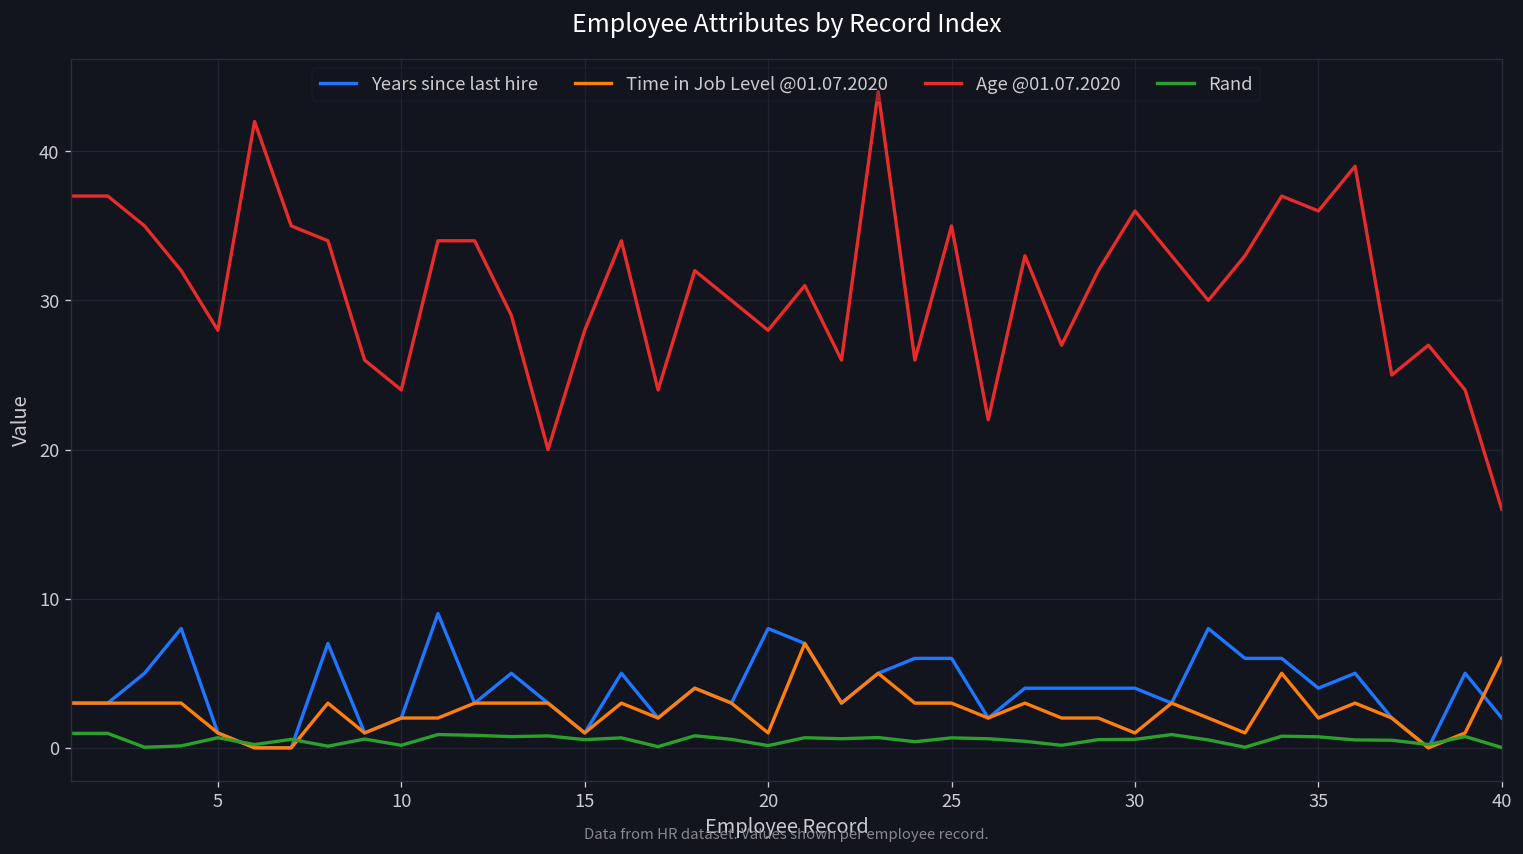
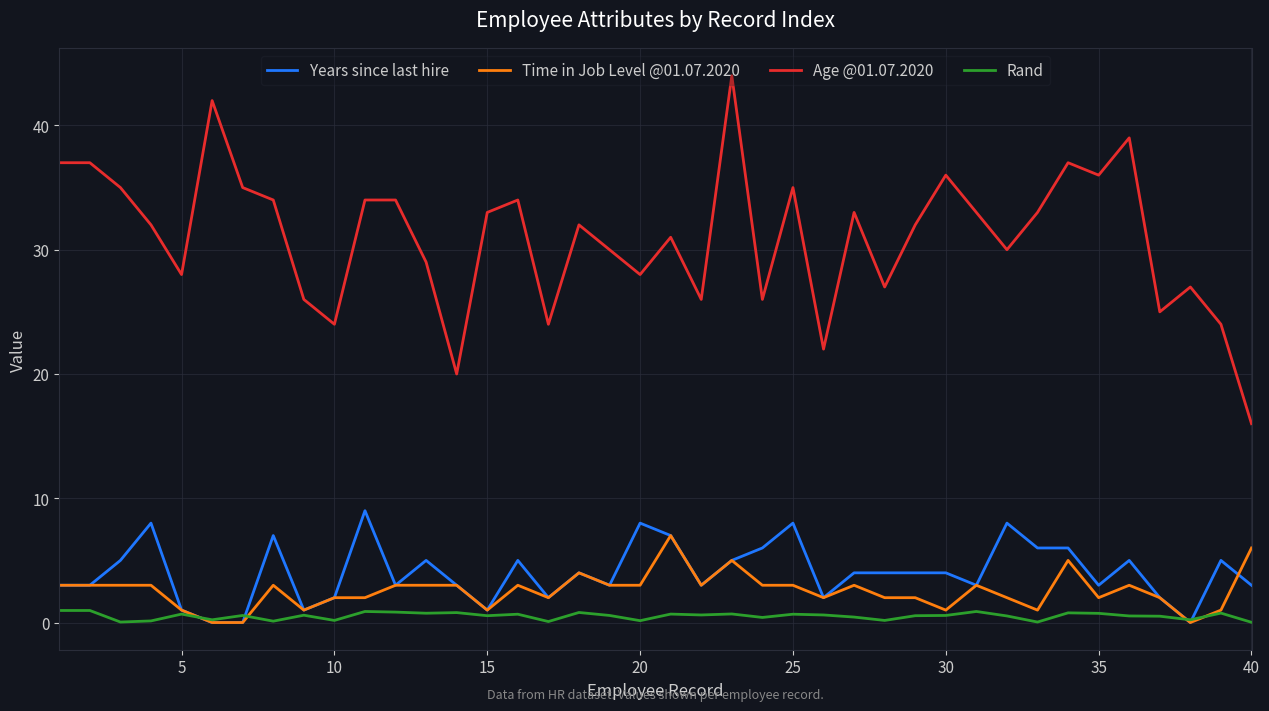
Age @01.07.2020, 15: 28 -> 33
Time in Job Level @01.07.2020, 20: 1 -> 3
Years since last hire, 25: 6 -> 8
Years since last hire, 35: 4 -> 3
Years since last hire, 40: 2 -> 3
